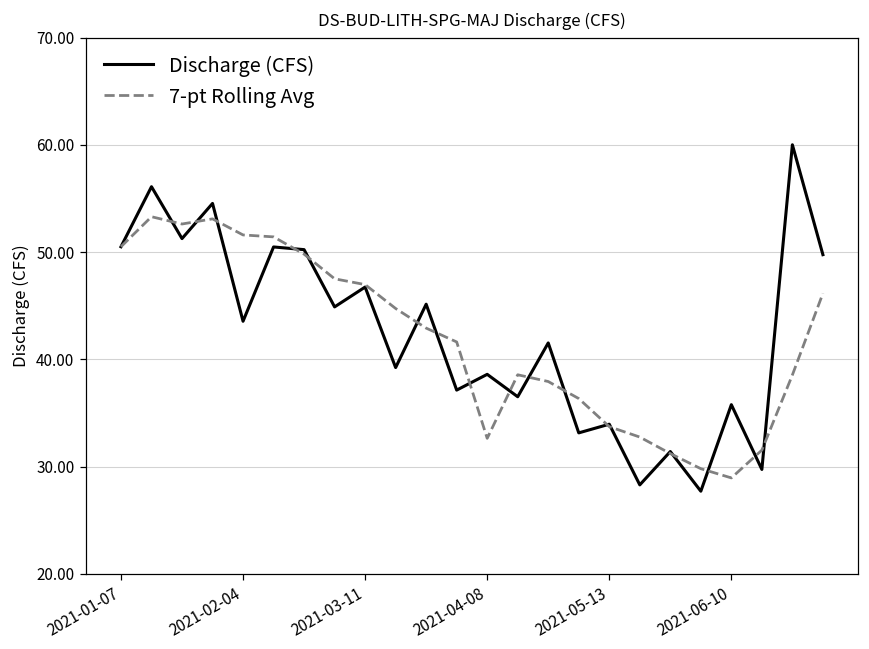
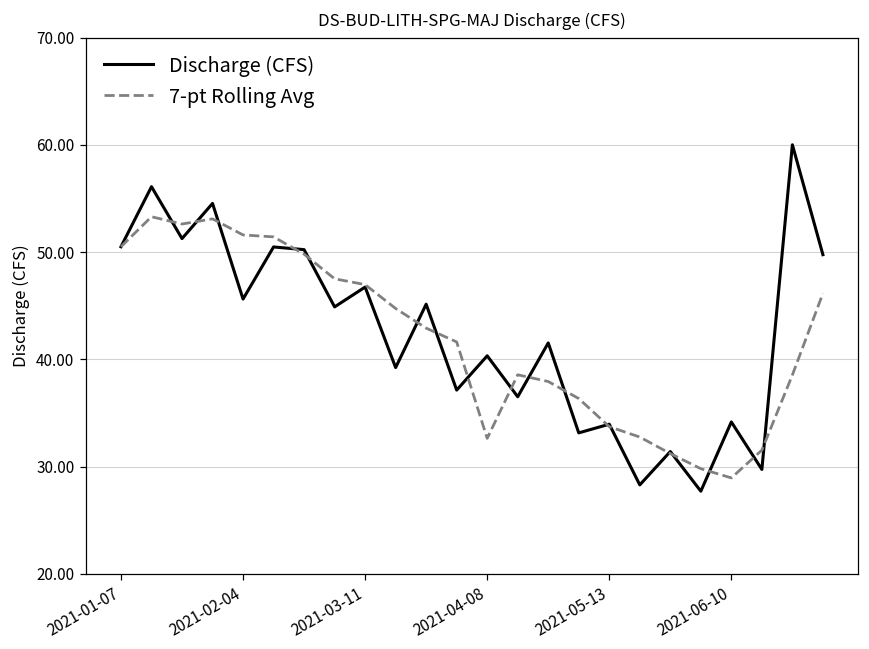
Discharge (CFS), 2021-02-04: 44 -> 46
Discharge (CFS), 2021-04-08: 39 -> 40
Discharge (CFS), 2021-06-10: 36 -> 34
